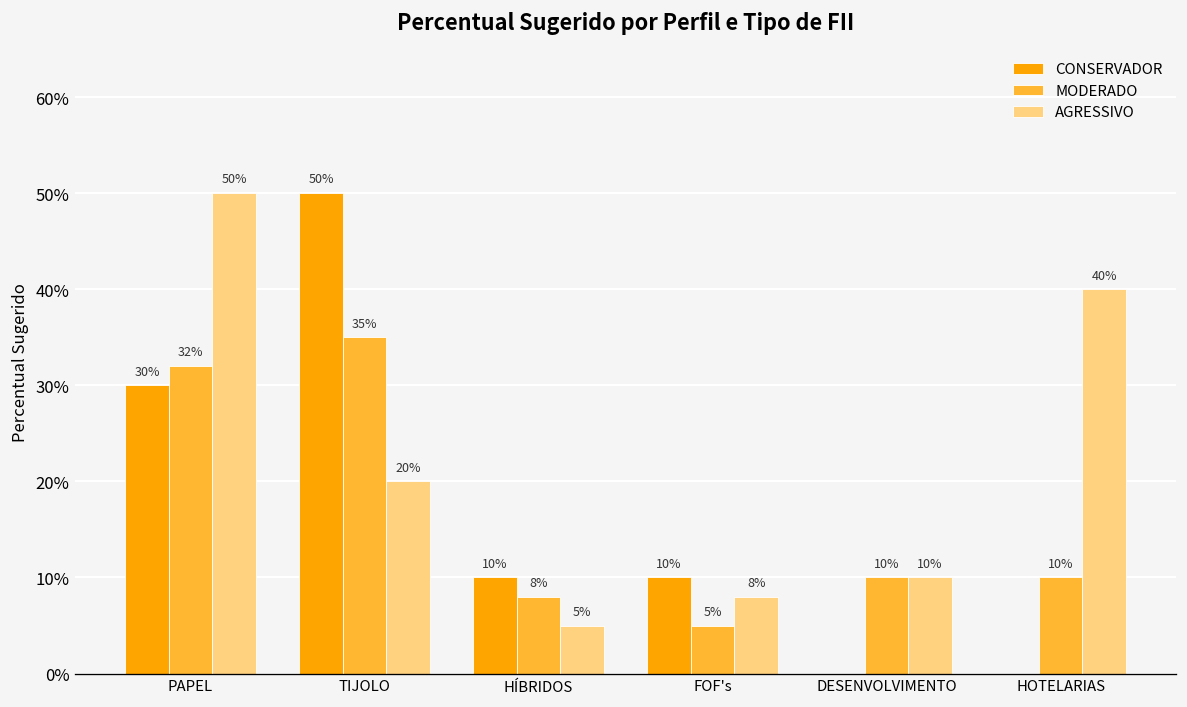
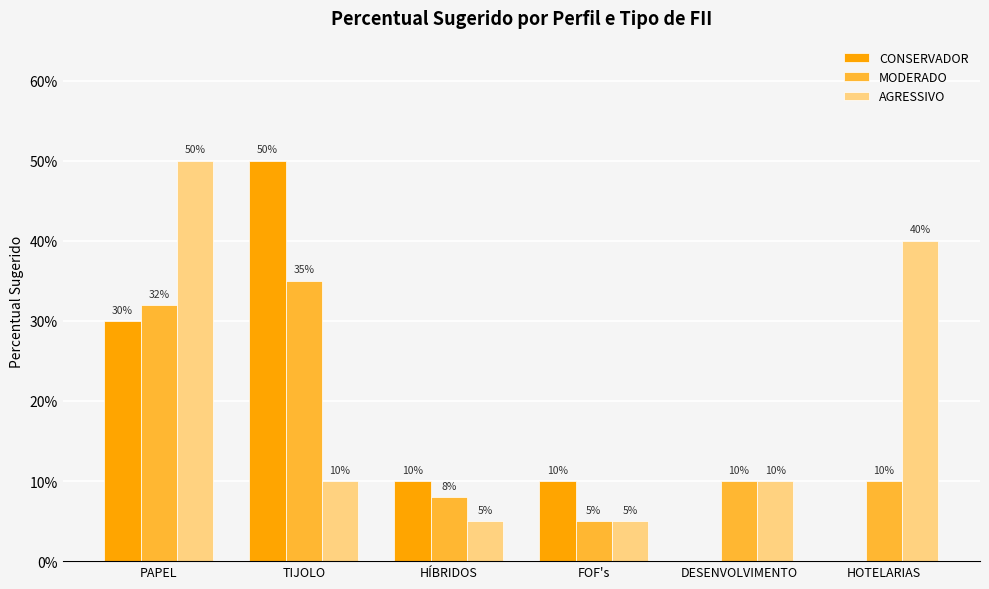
AGRESSIVO, TIJOLO: 20% -> 10%
AGRESSIVO, FOF's: 8% -> 5%
